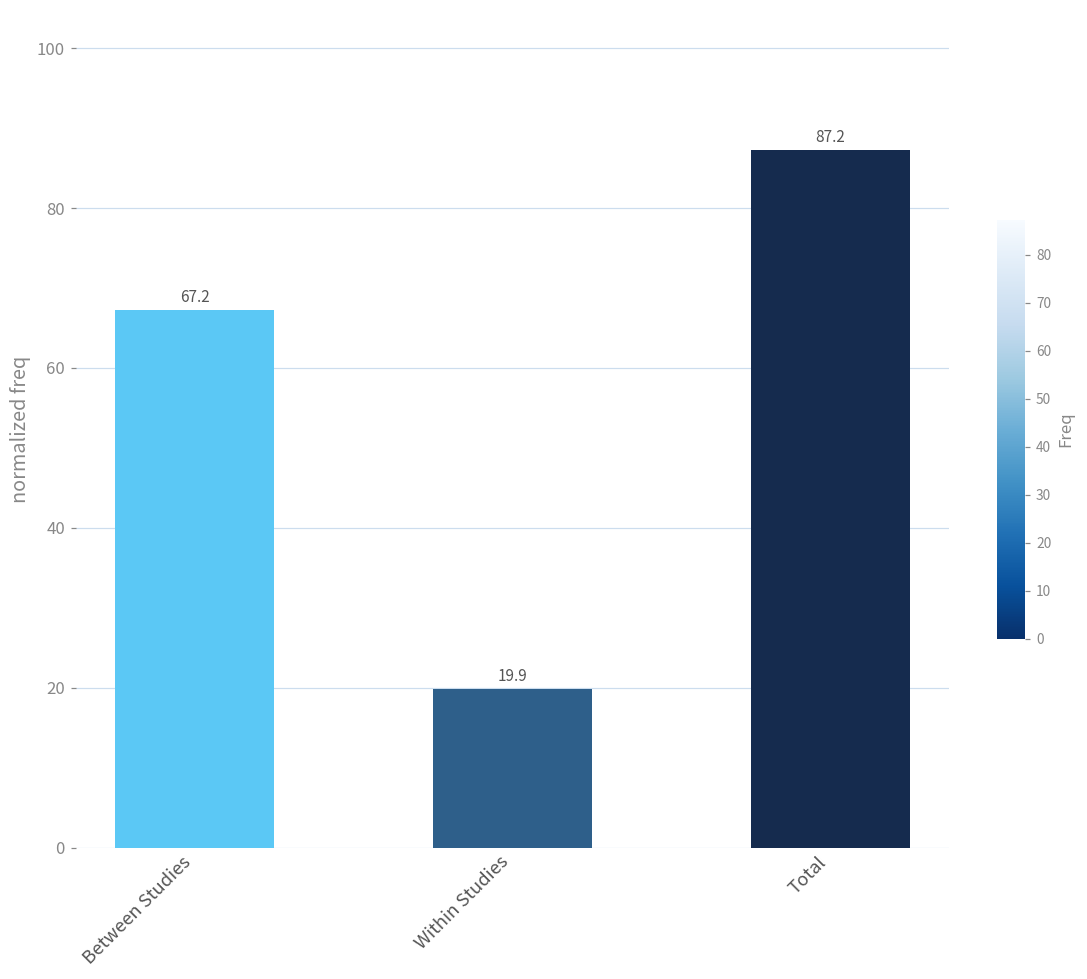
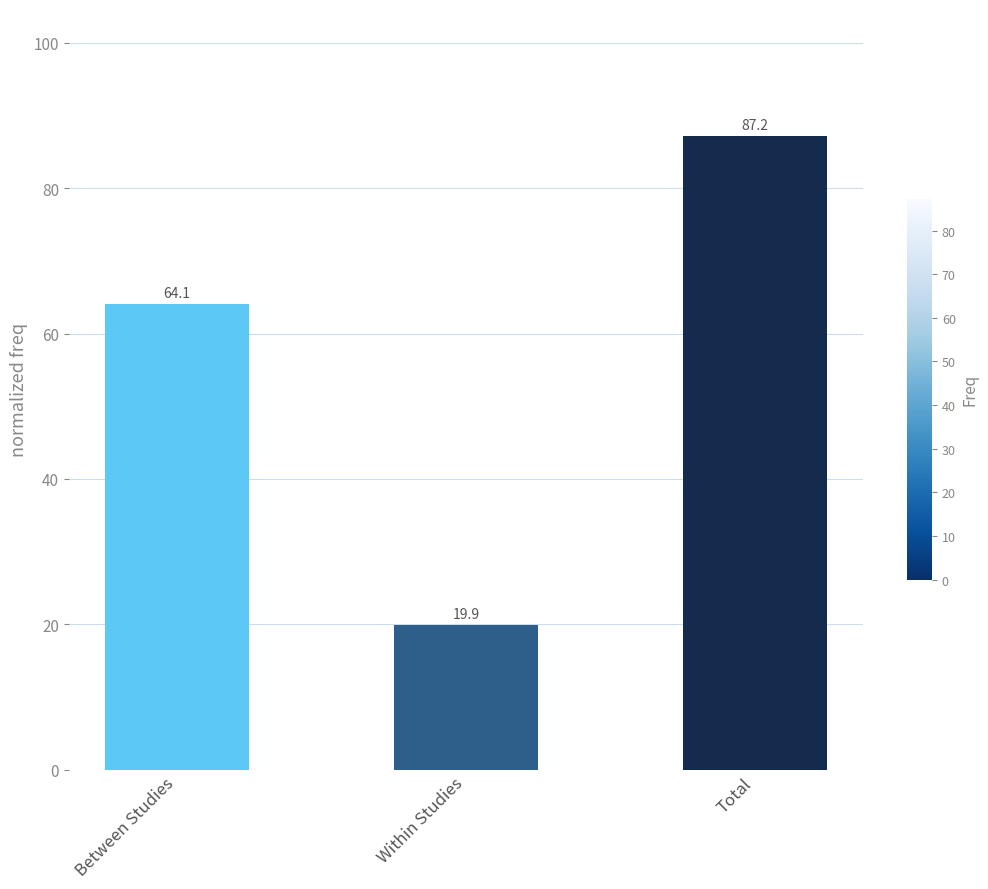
Between Studies: 67.2 -> 64.1
